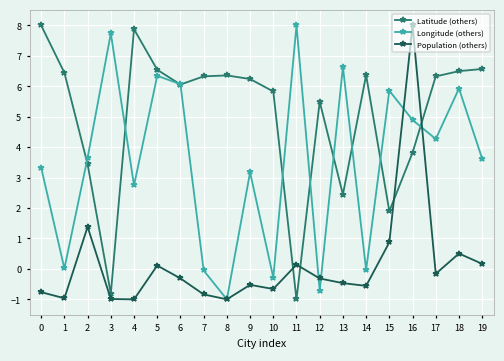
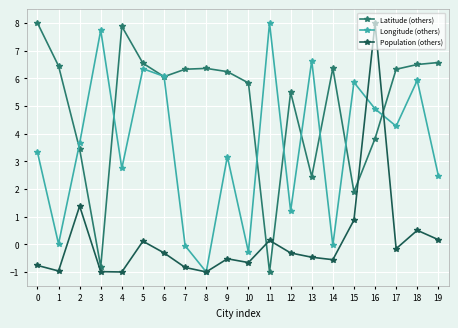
Longitude (others), 12: -0.7 -> 1.2
Longitude (others), 19: 3.6 -> 2.5
